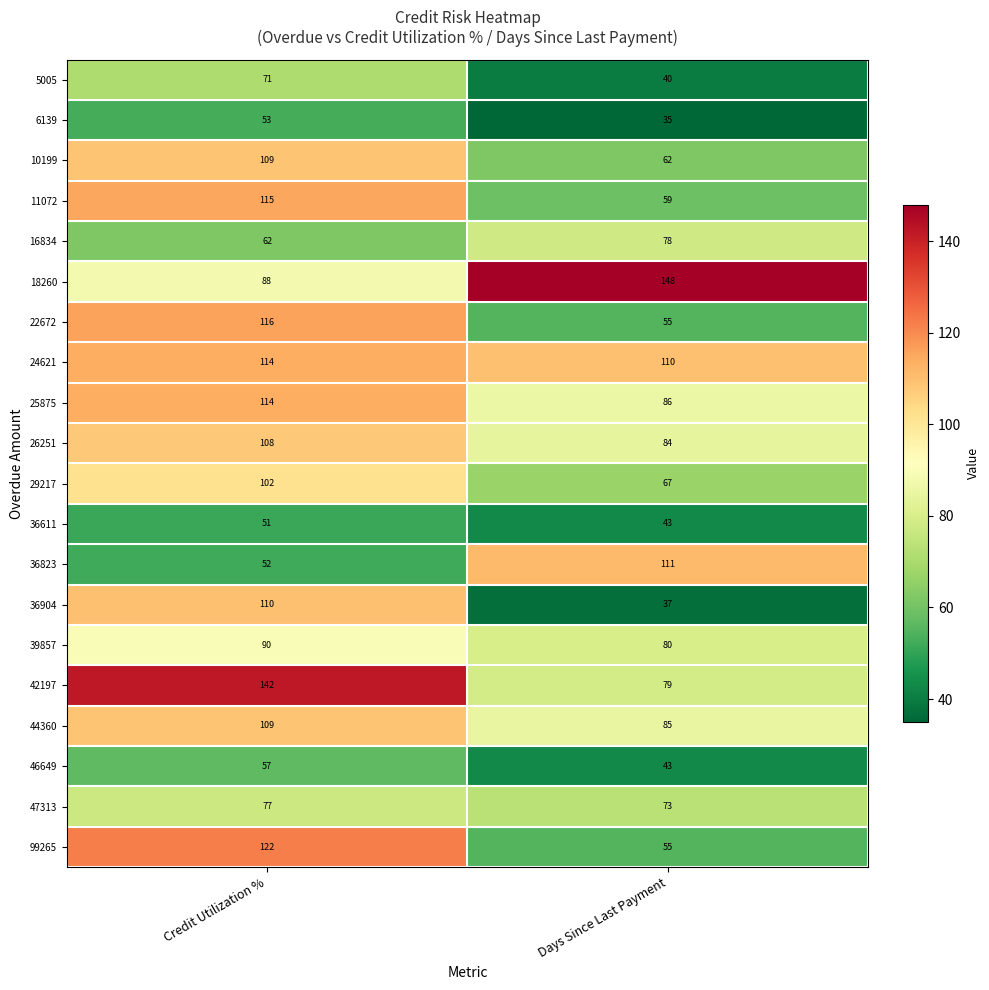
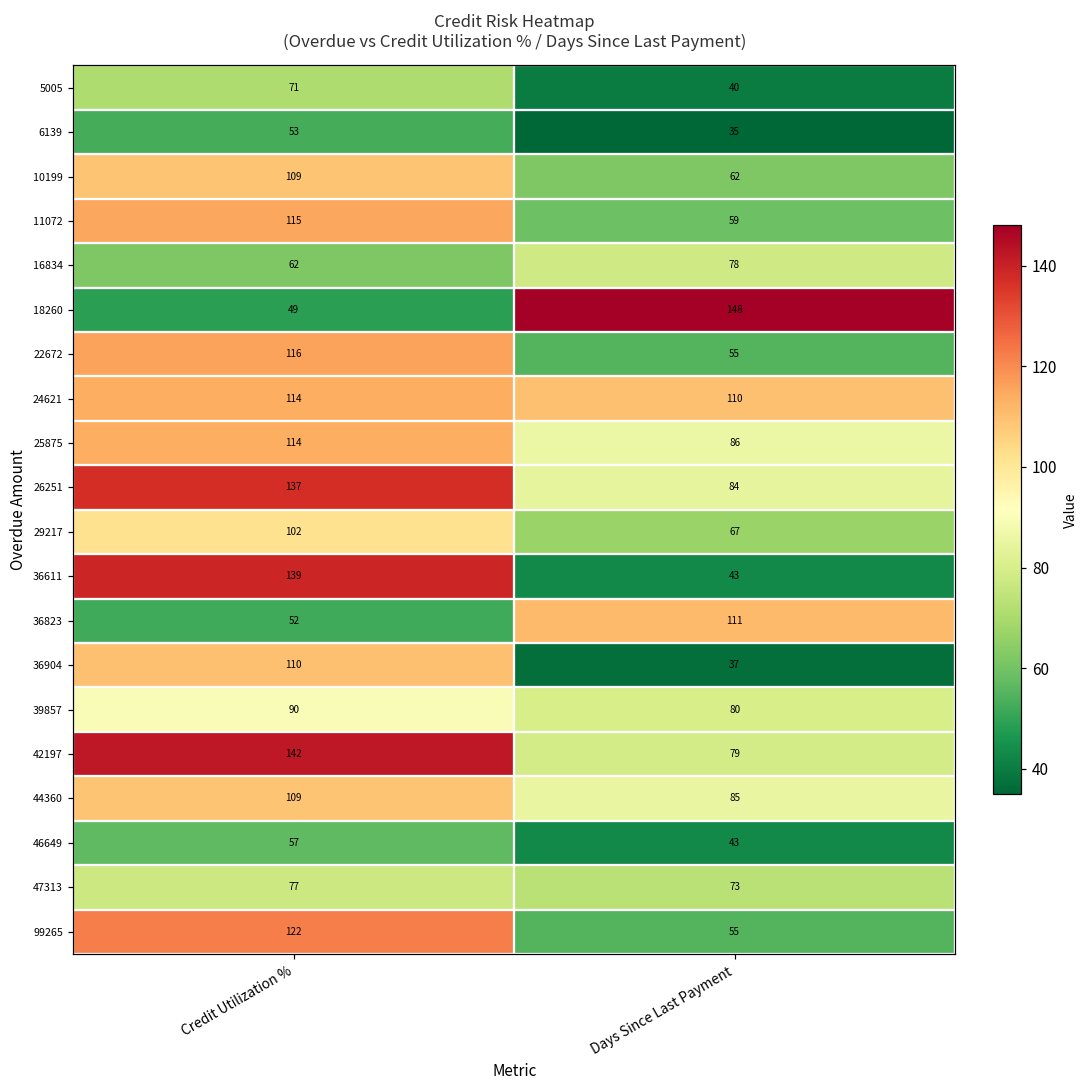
18260, Credit Utilization %: 88 -> 49
26251, Credit Utilization %: 108 -> 137
36611, Credit Utilization %: 51 -> 139
